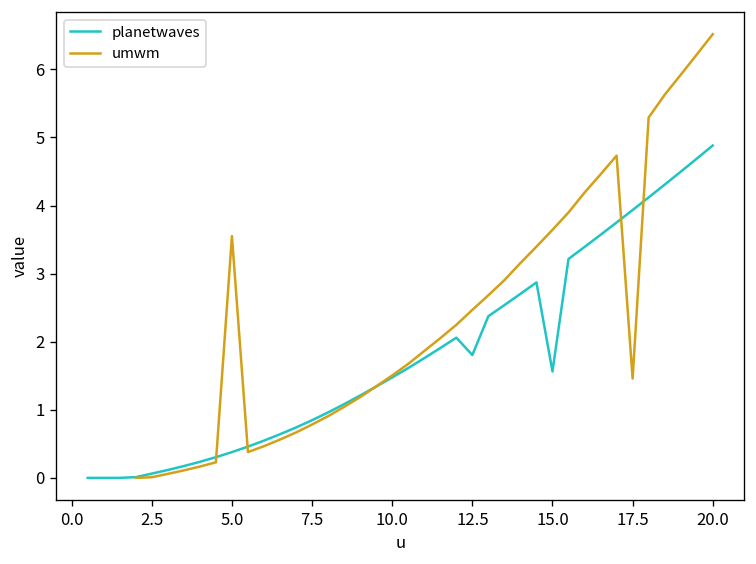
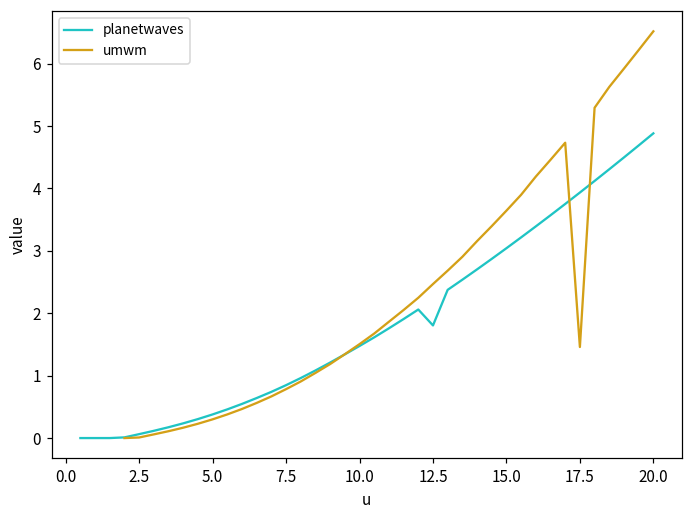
umwm, 5.0: 3.6 -> 0.3
planetwaves, 15.0: 1.6 -> 3.0
